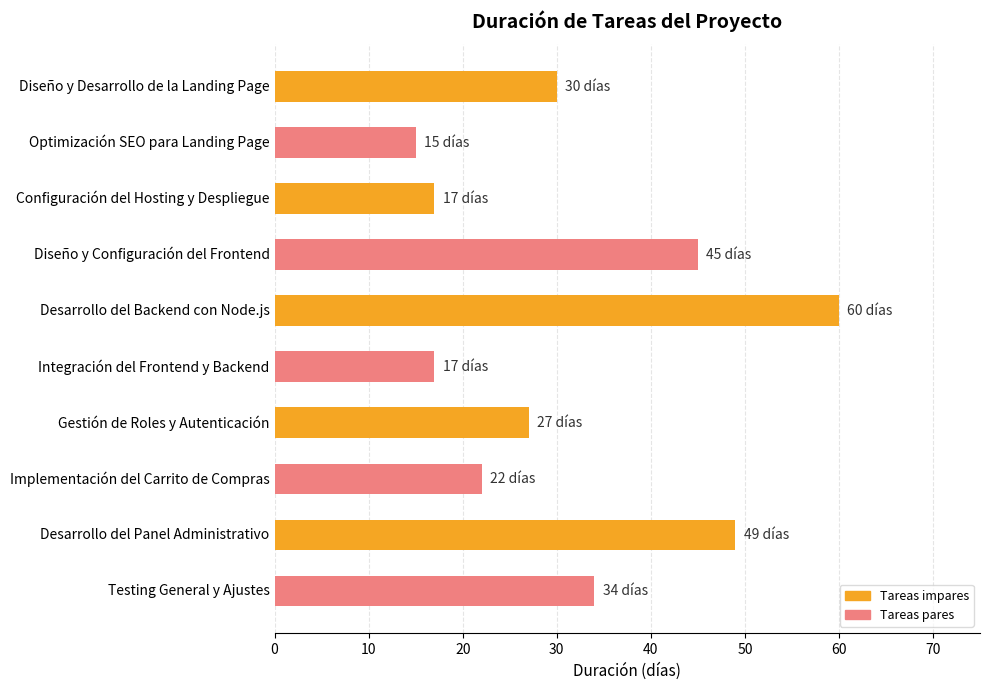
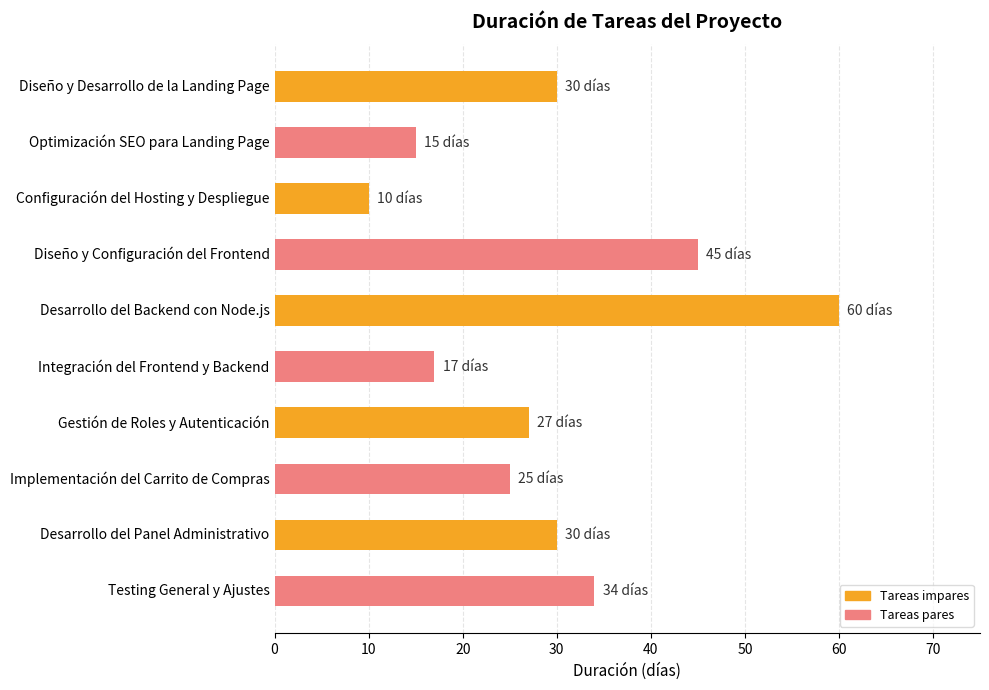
Configuración del Hosting y Despliegue: 17 -> 10
Implementación del Carrito de Compras: 22 -> 25
Desarrollo del Panel Administrativo: 49 -> 30
